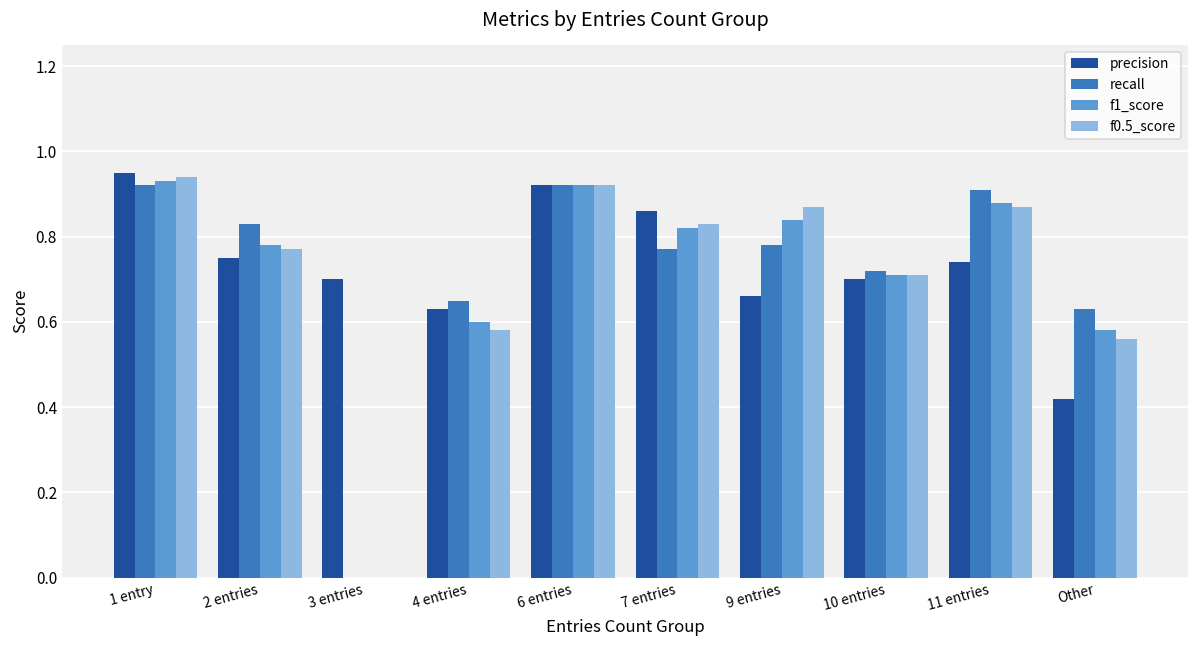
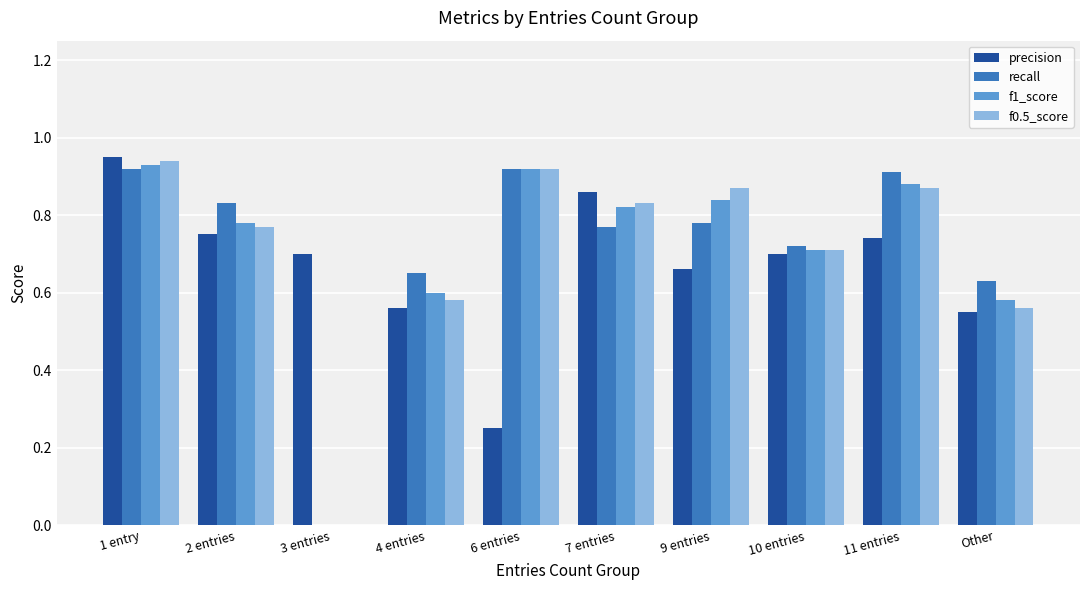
precision, 4 entries: 0.63 -> 0.56
precision, 6 entries: 0.92 -> 0.25
precision, Other: 0.42 -> 0.55
